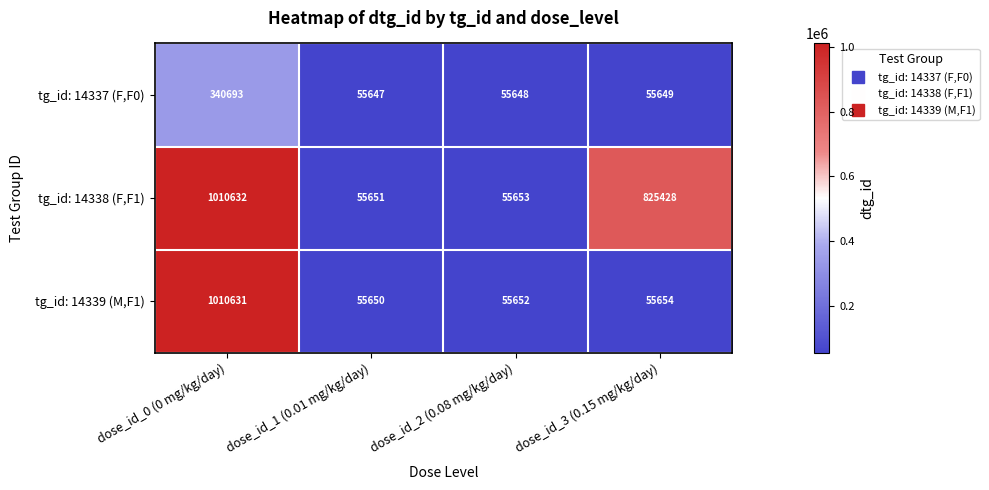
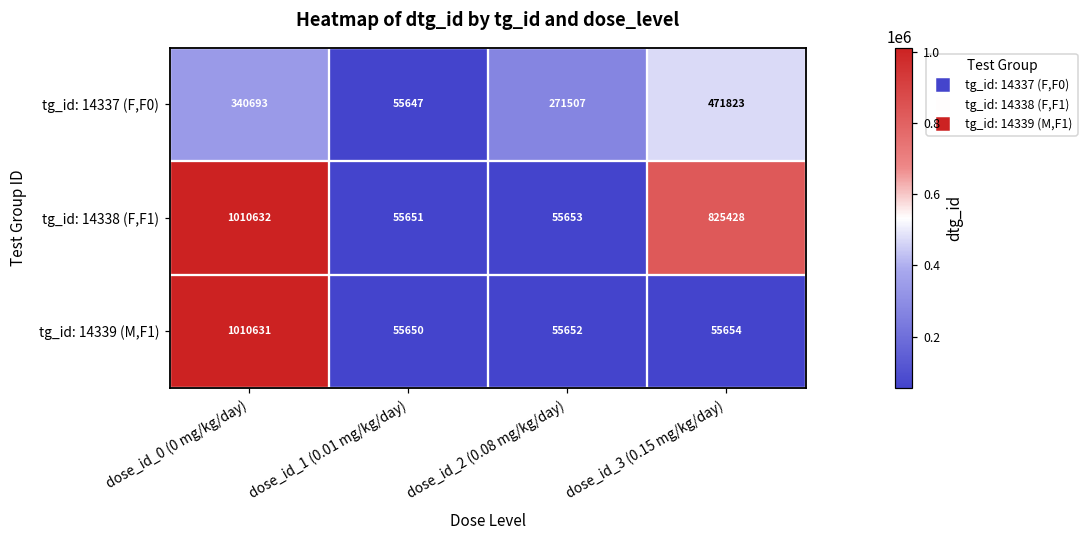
tg_id: 14337 (F,F0), dose_id_2 (0.08 mg/kg/day): 55648 -> 271507
tg_id: 14337 (F,F0), dose_id_3 (0.15 mg/kg/day): 55649 -> 471823
